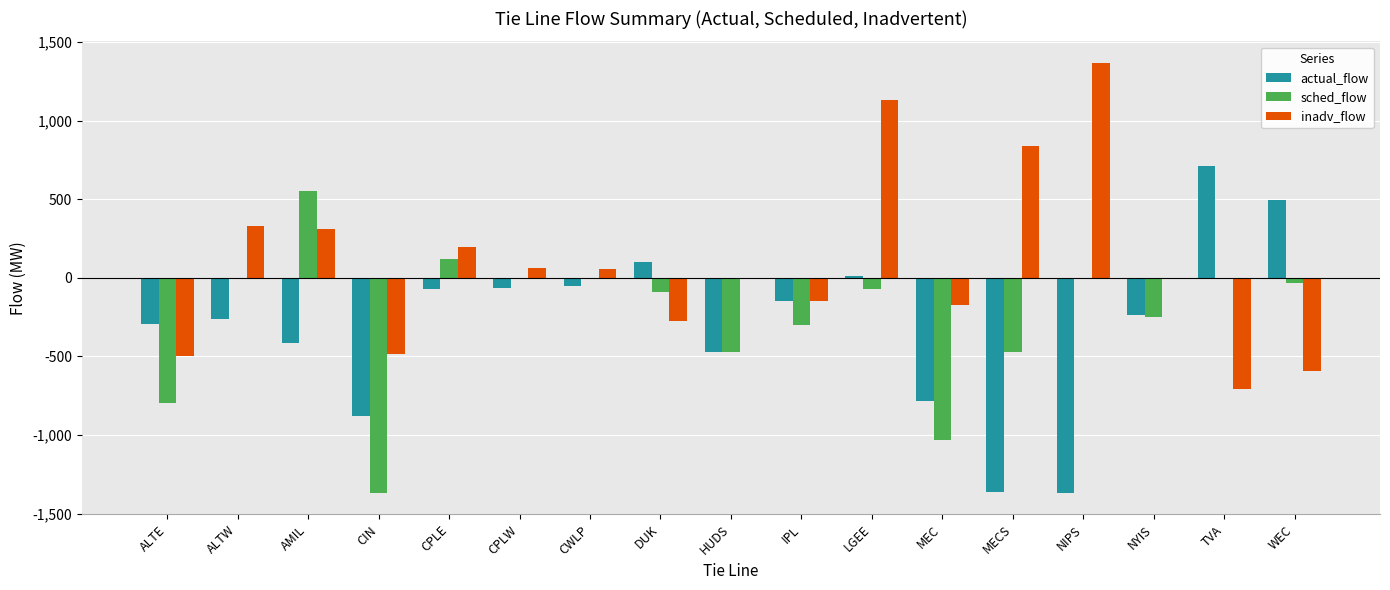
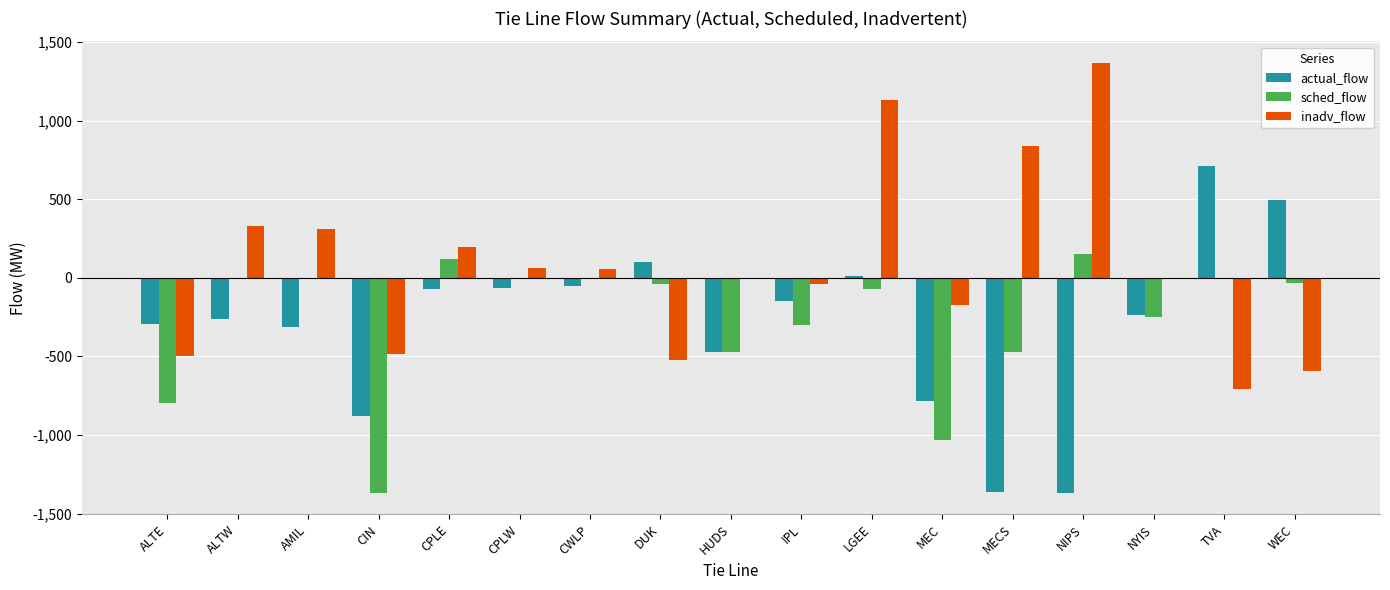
actual_flow, AMIL: -410 -> -310
sched_flow, AMIL: 550 -> 0
sched_flow, DUK: -90 -> -40
inadv_flow, DUK: -280 -> -520
inadv_flow, IPL: -150 -> -40
sched_flow, NIPS: 0 -> 150
